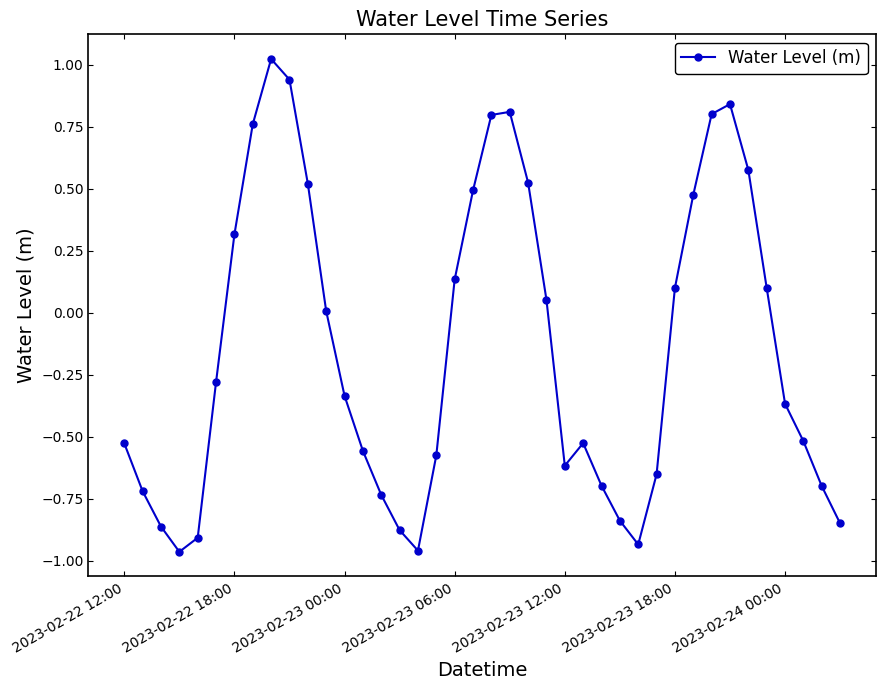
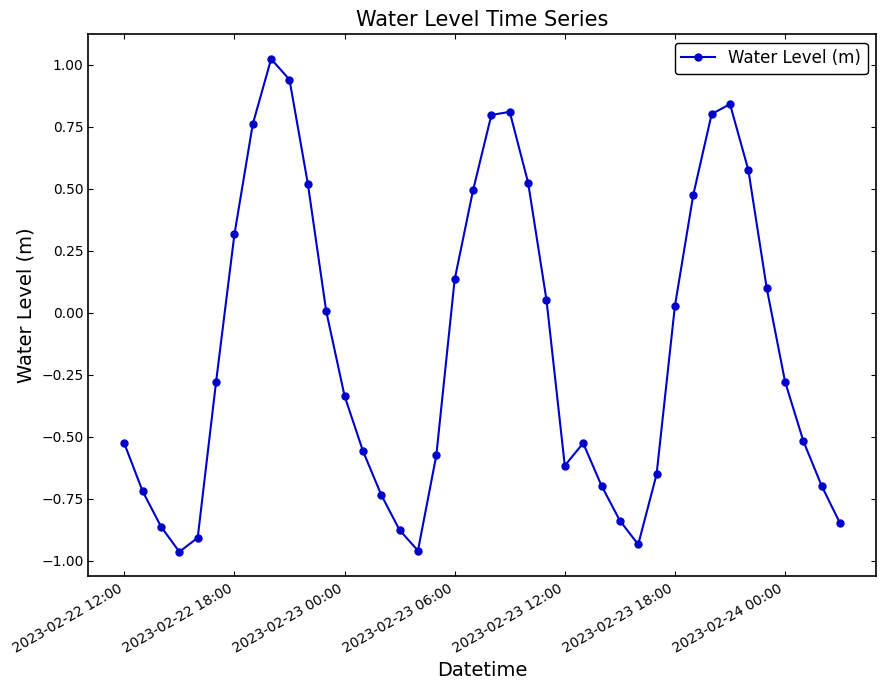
2023-02-23 18:00: 0.10 -> 0.03
2023-02-24 00:00: -0.37 -> -0.28
